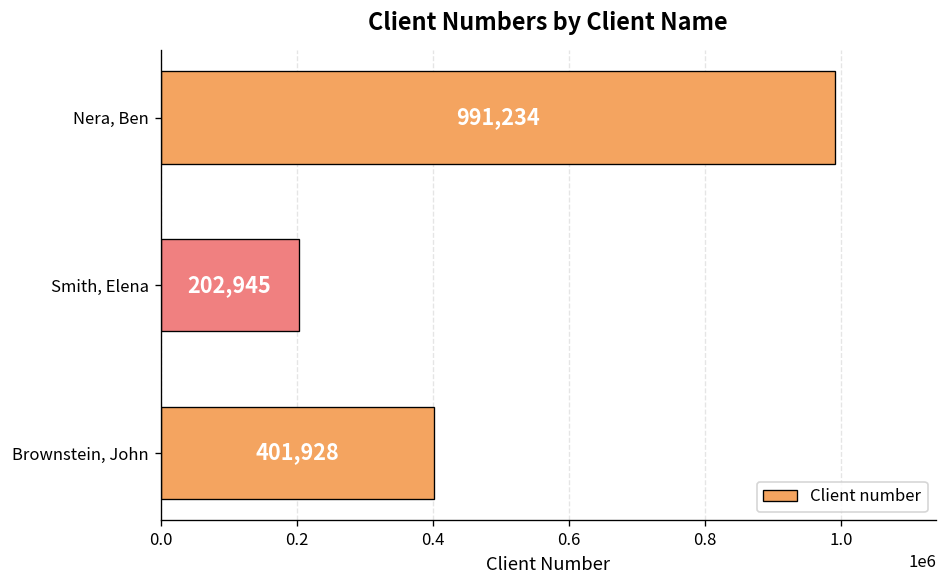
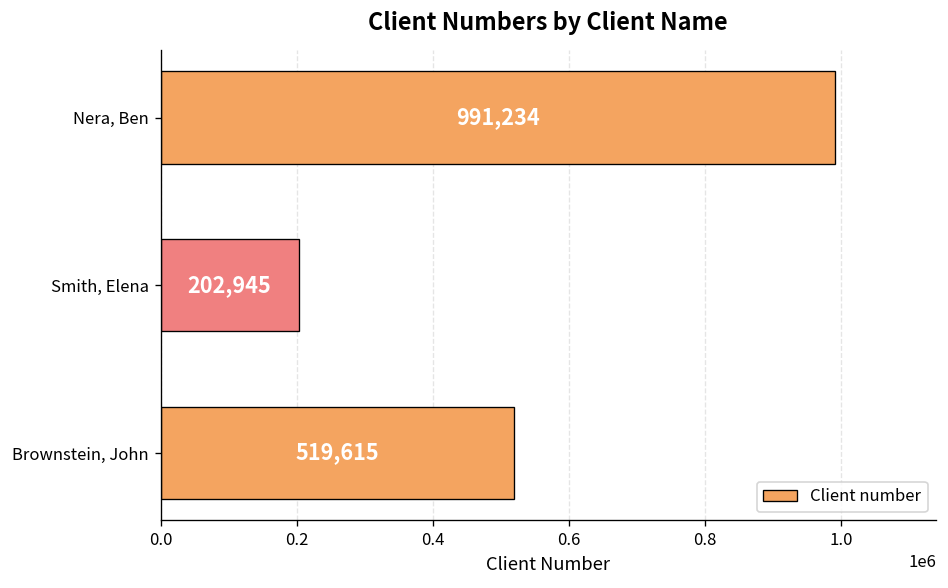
Brownstein, John: 401,928 -> 519,615
